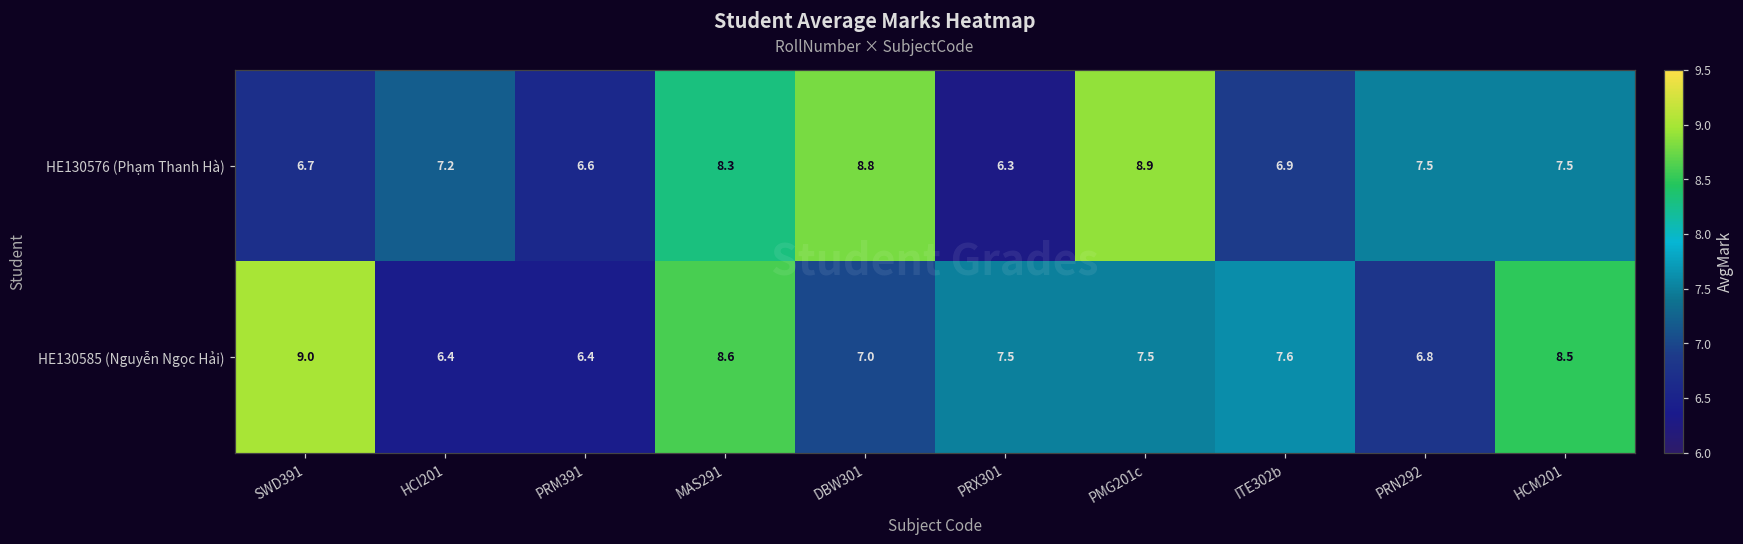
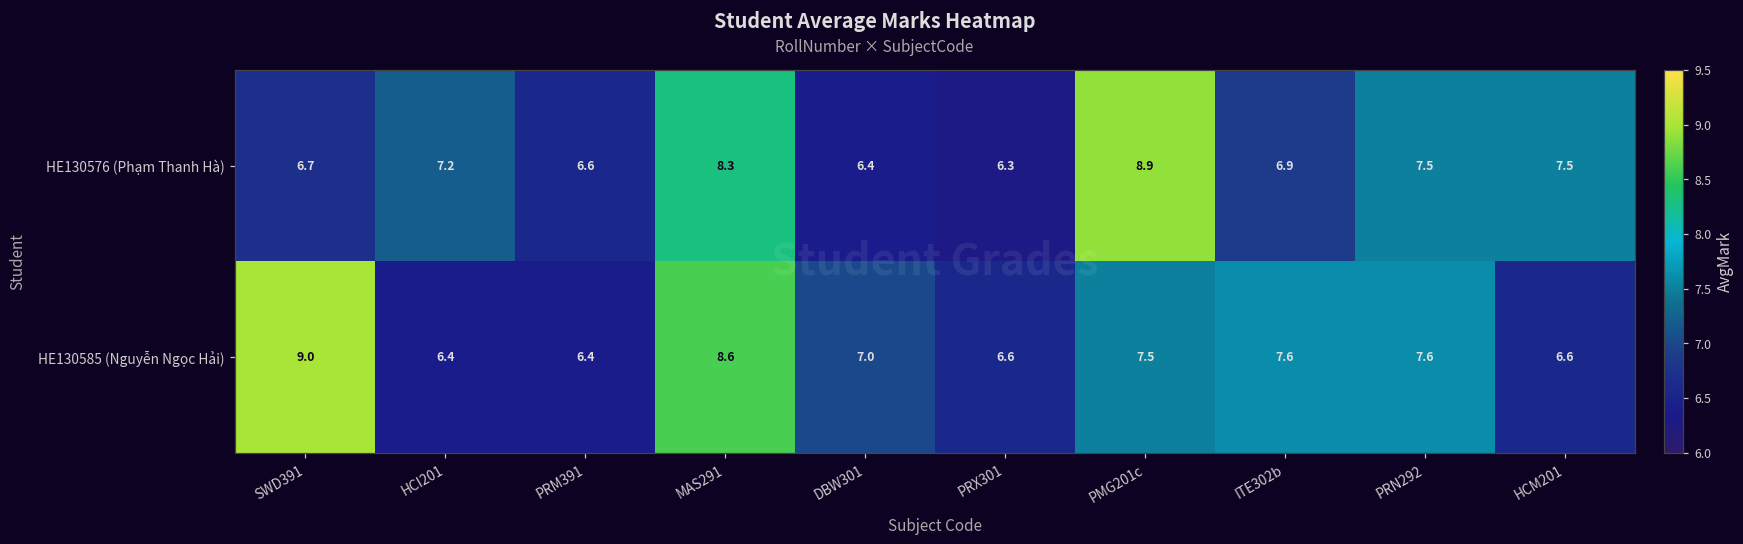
HE130576 (Phạm Thanh Hà), DBW301: 8.8 -> 6.4
HE130585 (Nguyễn Ngọc Hải), PRX301: 7.5 -> 6.6
HE130585 (Nguyễn Ngọc Hải), PRN292: 6.8 -> 7.6
HE130585 (Nguyễn Ngọc Hải), HCM201: 8.5 -> 6.6
